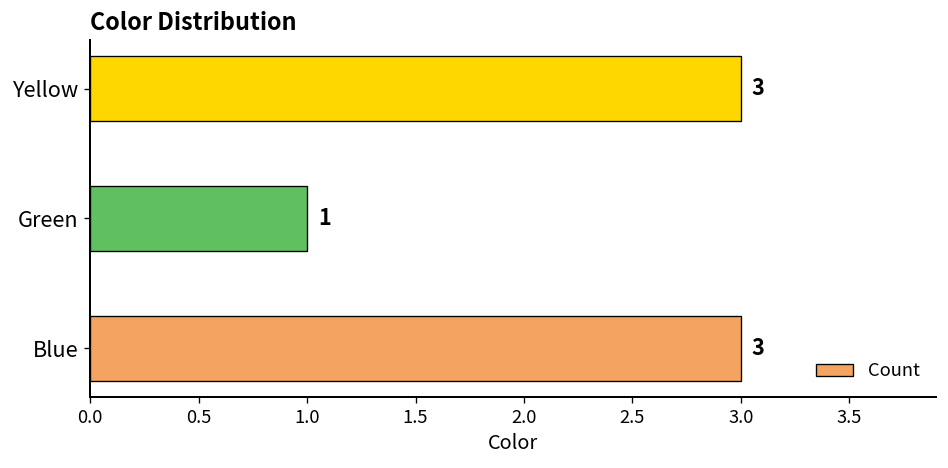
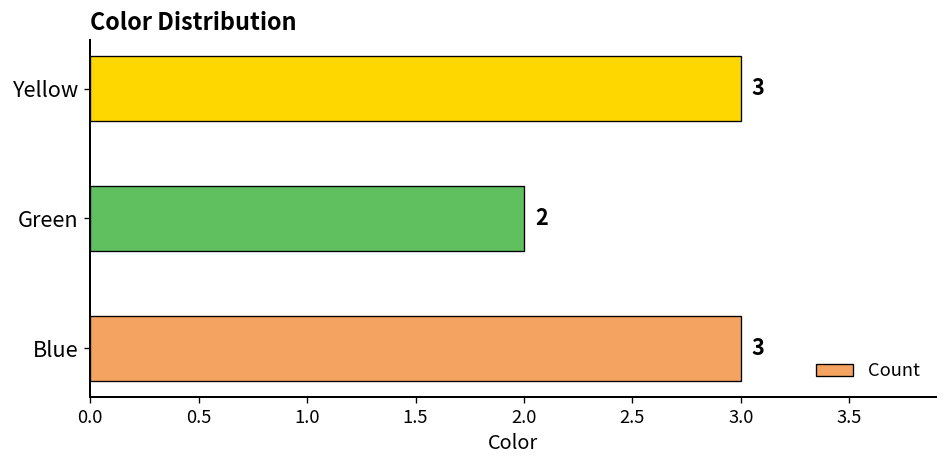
Green: 1 -> 2
